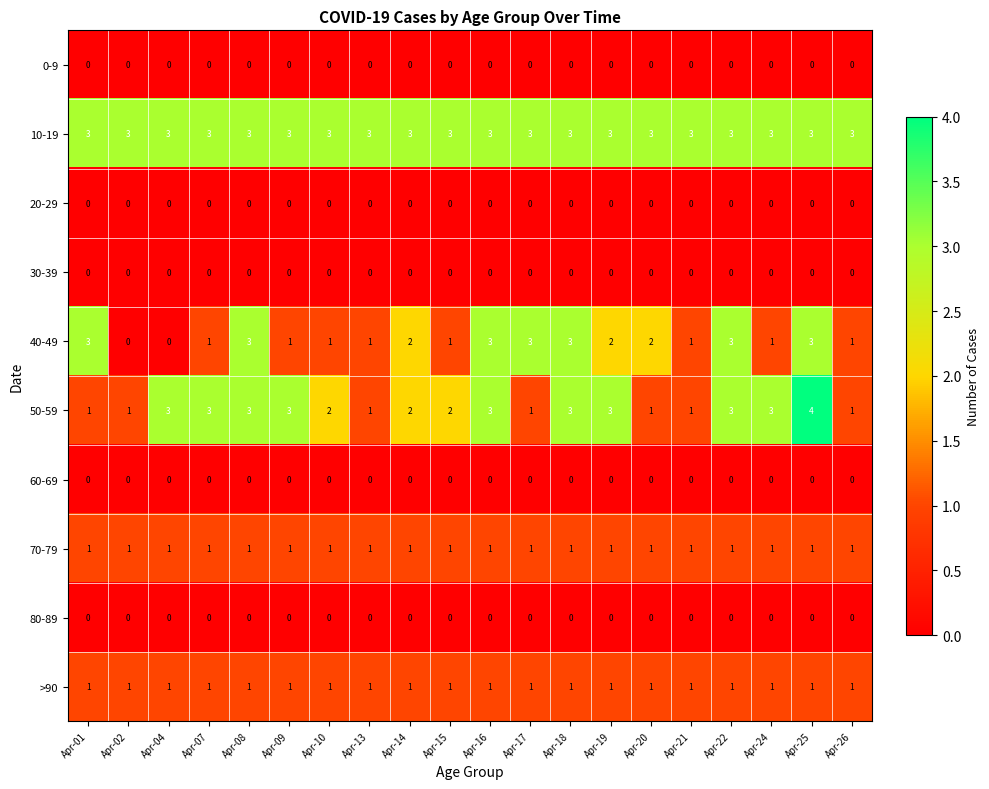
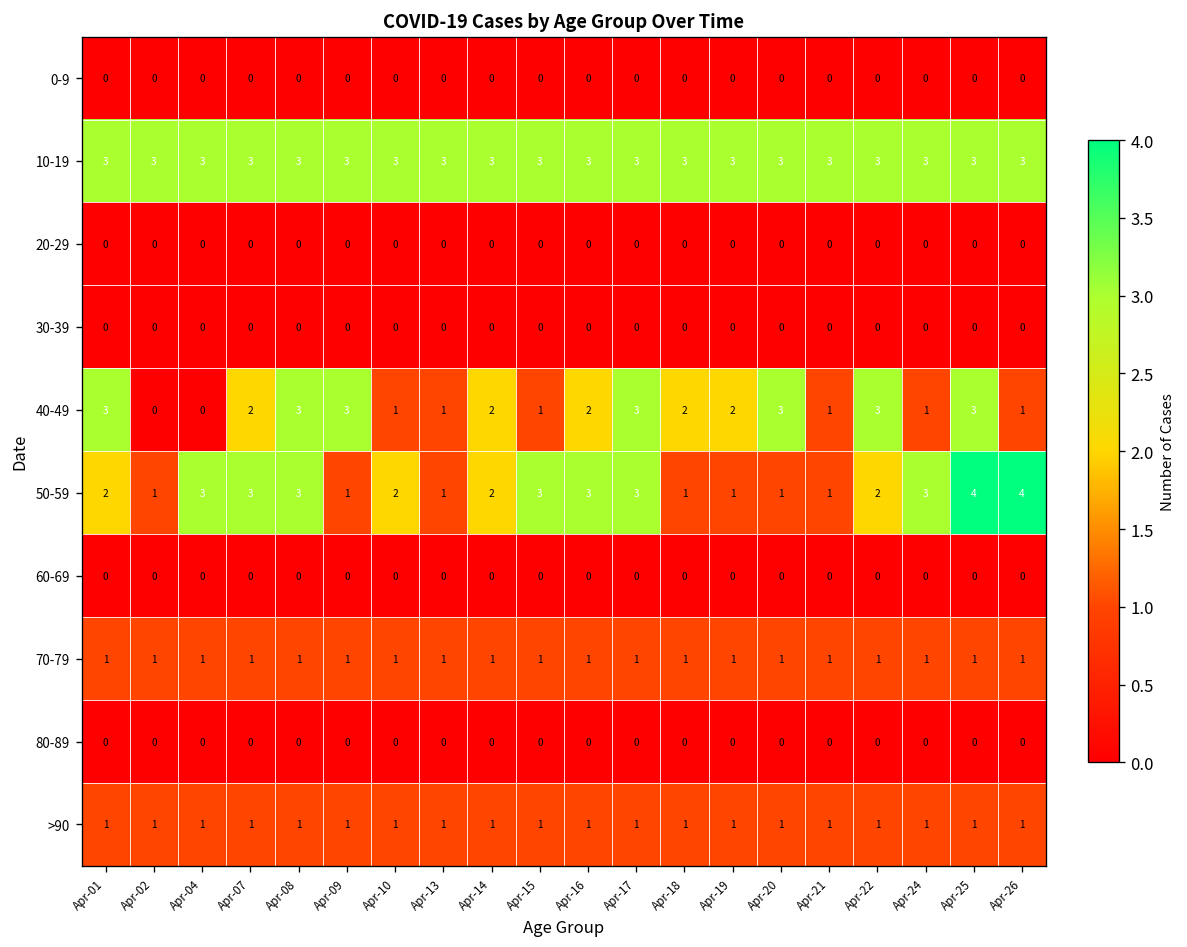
40-49, Apr-07: 1 -> 2
40-49, Apr-09: 1 -> 3
40-49, Apr-16: 3 -> 2
40-49, Apr-18: 3 -> 2
40-49, Apr-20: 2 -> 3
50-59, Apr-01: 1 -> 2
50-59, Apr-09: 3 -> 1
50-59, Apr-15: 2 -> 3
50-59, Apr-17: 1 -> 3
50-59, Apr-18: 3 -> 1
50-59, Apr-19: 3 -> 1
50-59, Apr-22: 3 -> 2
50-59, Apr-26: 1 -> 4
